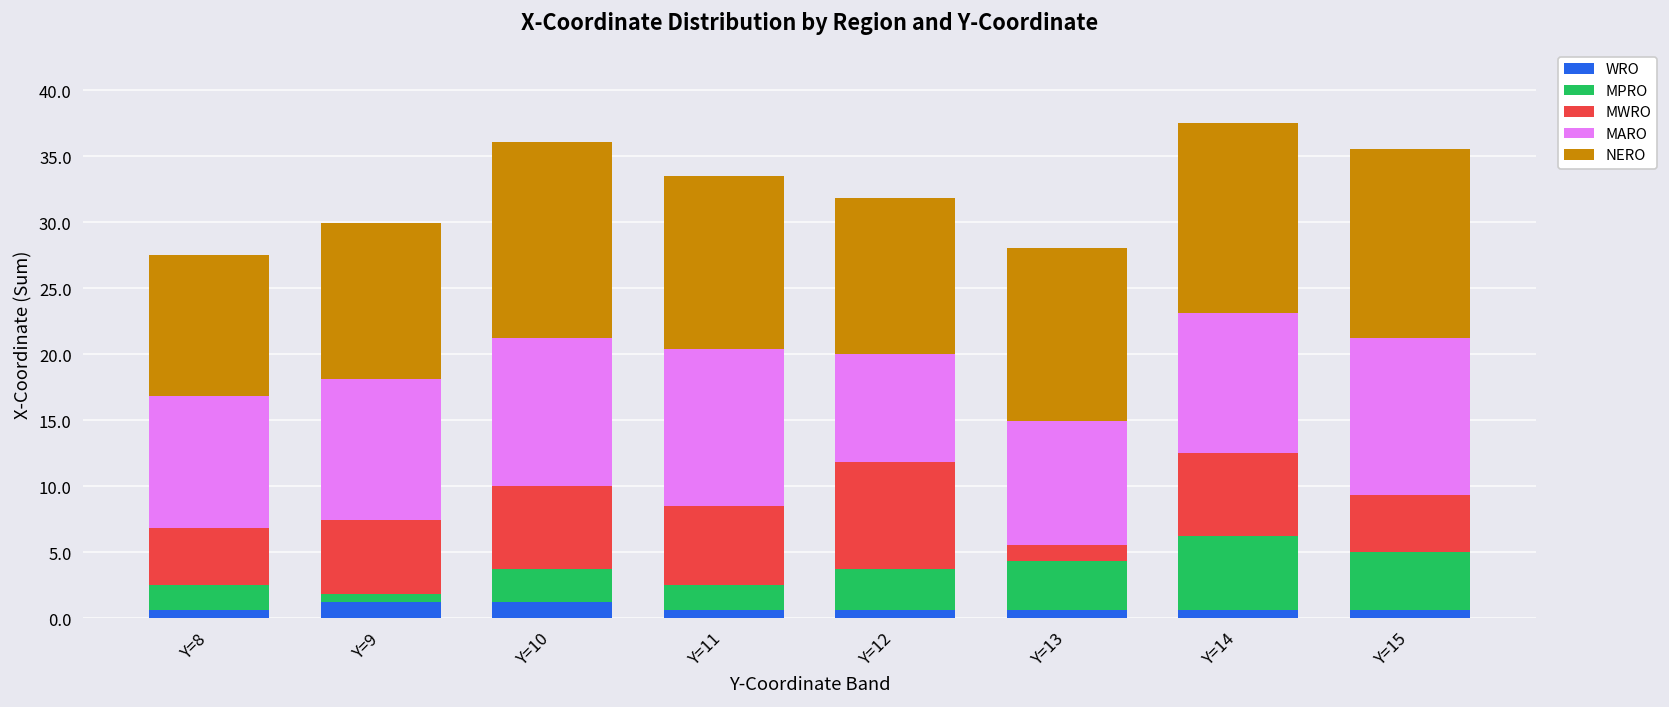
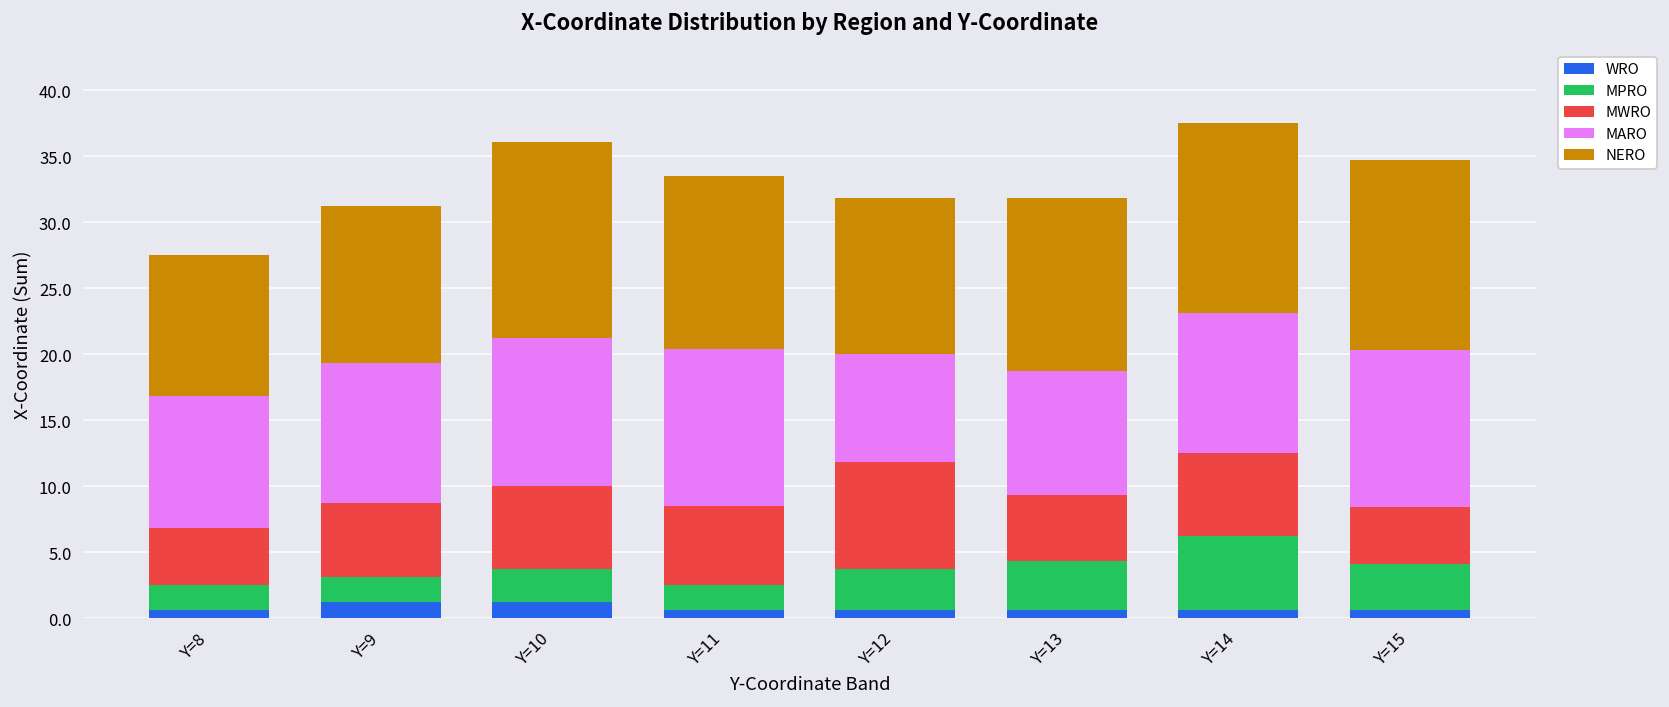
MPRO, Y=9: 0.6 -> 1.9
MWRO, Y=13: 1.2 -> 5.0
MPRO, Y=15: 4.4 -> 3.5
